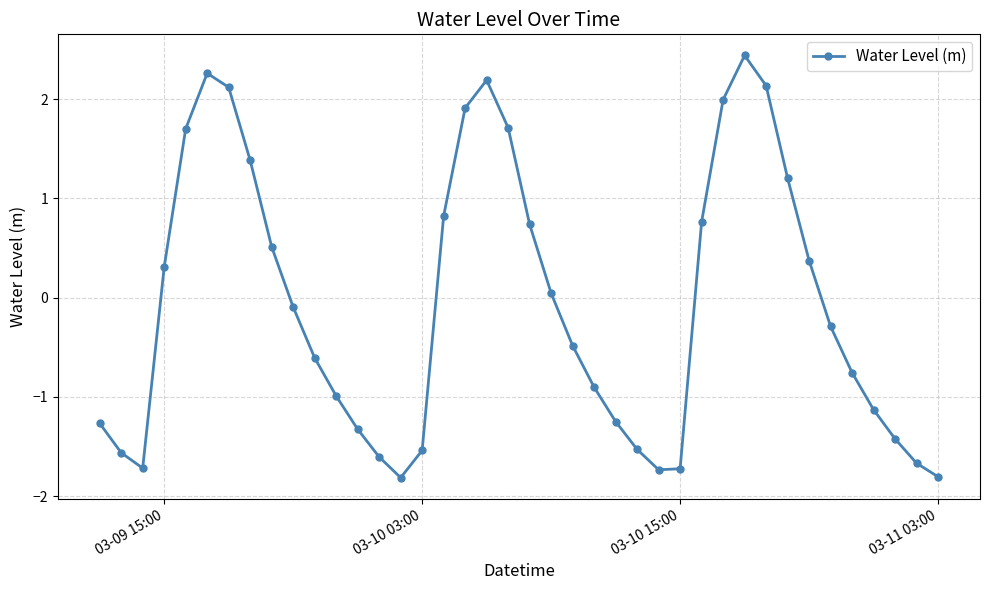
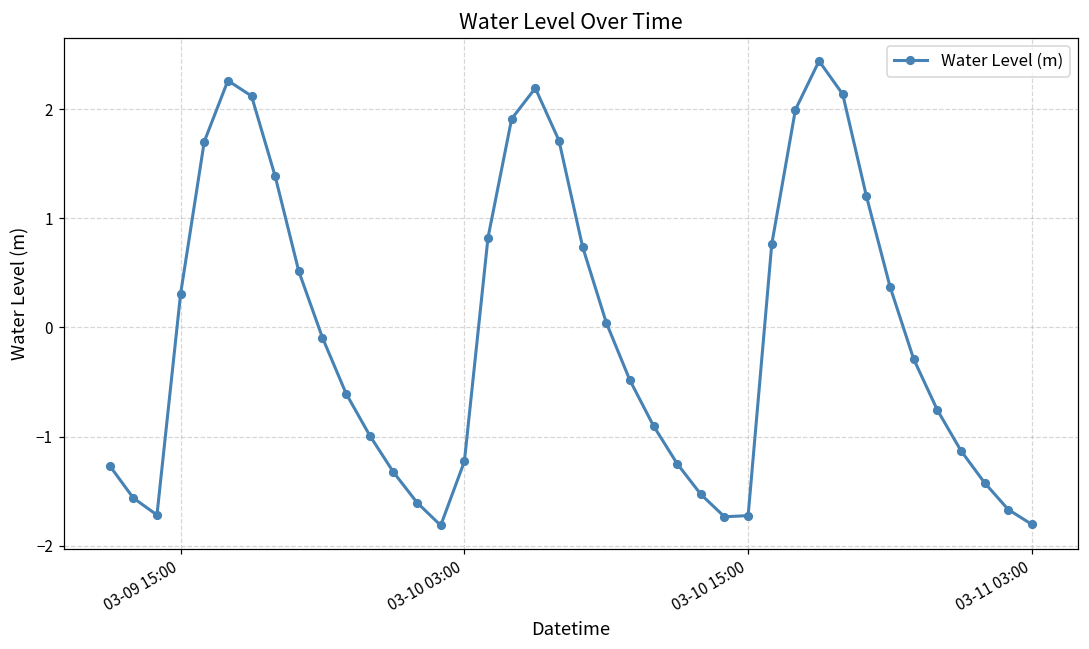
03-10 03:00: -1.5 -> -1.2
